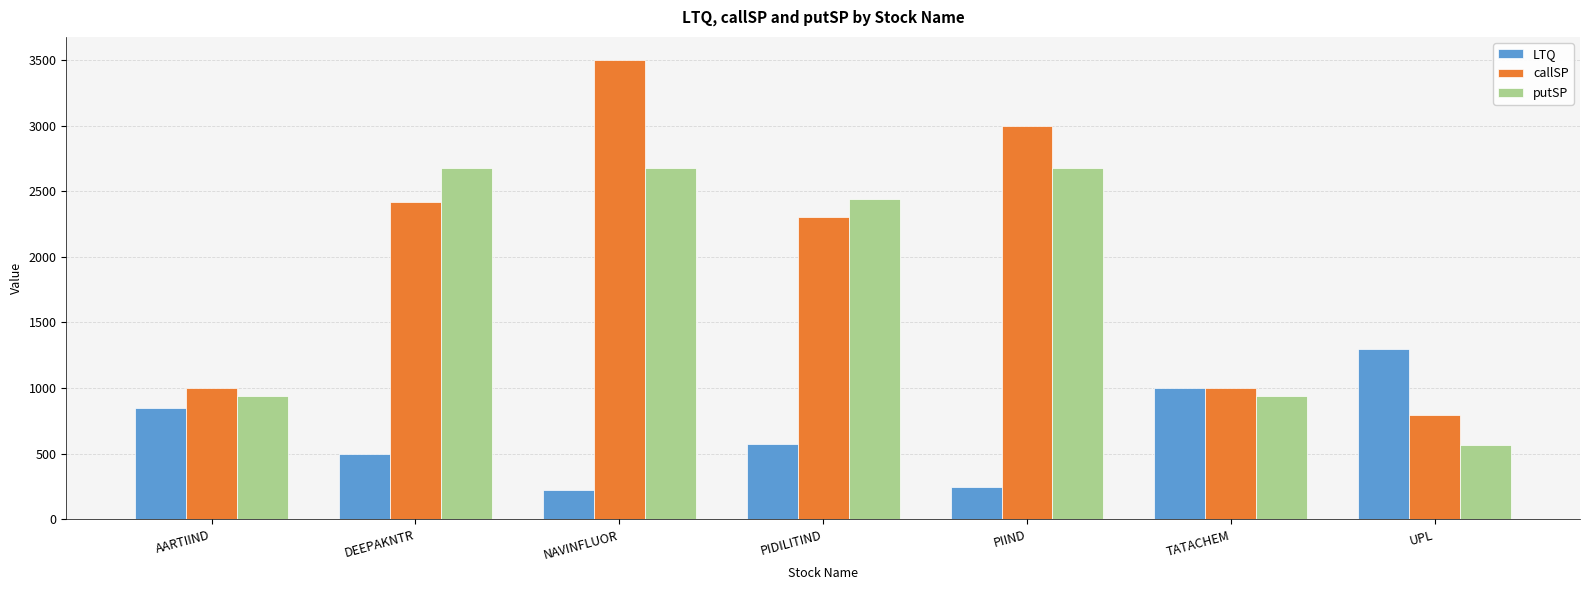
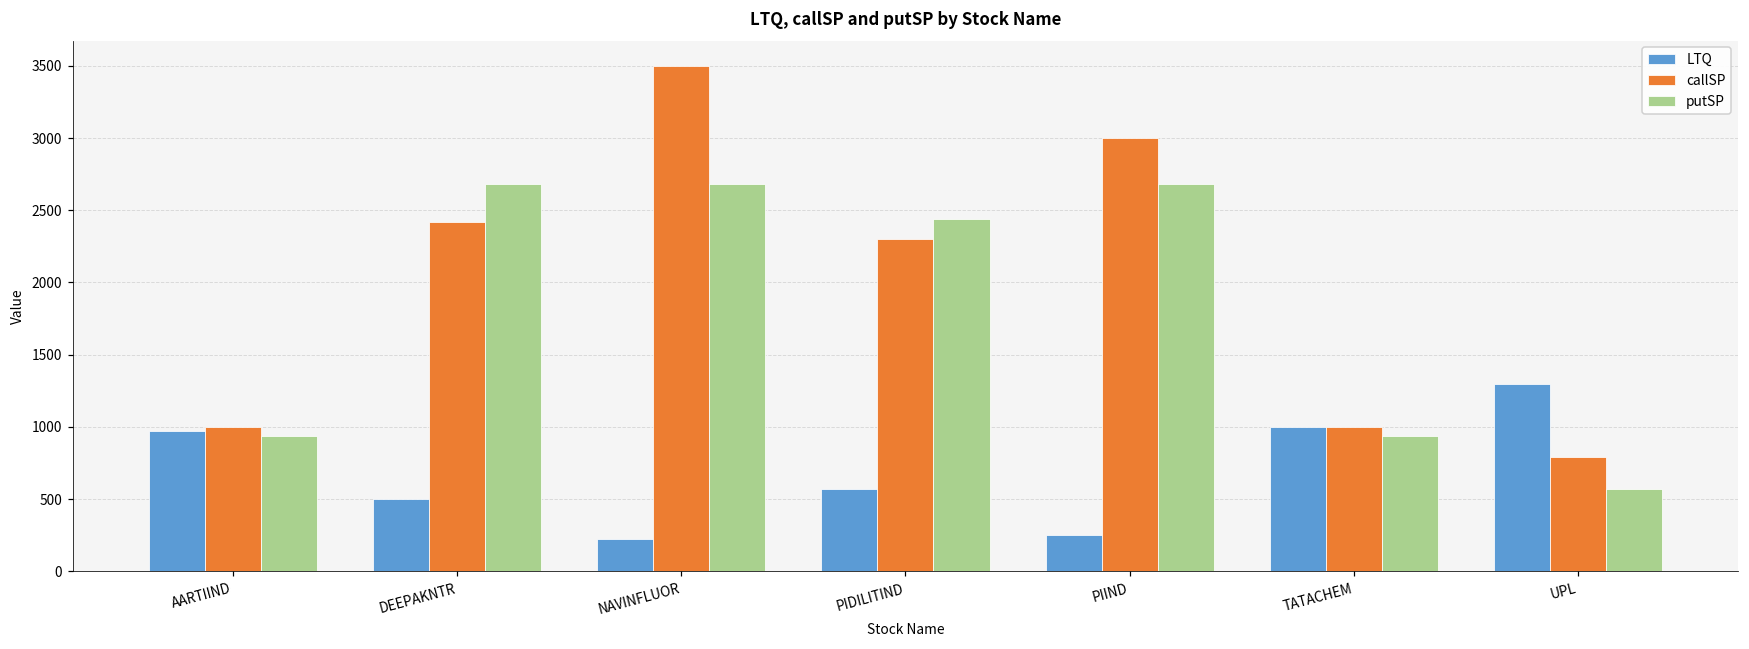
LTQ, AARTIIND: 850 -> 970
